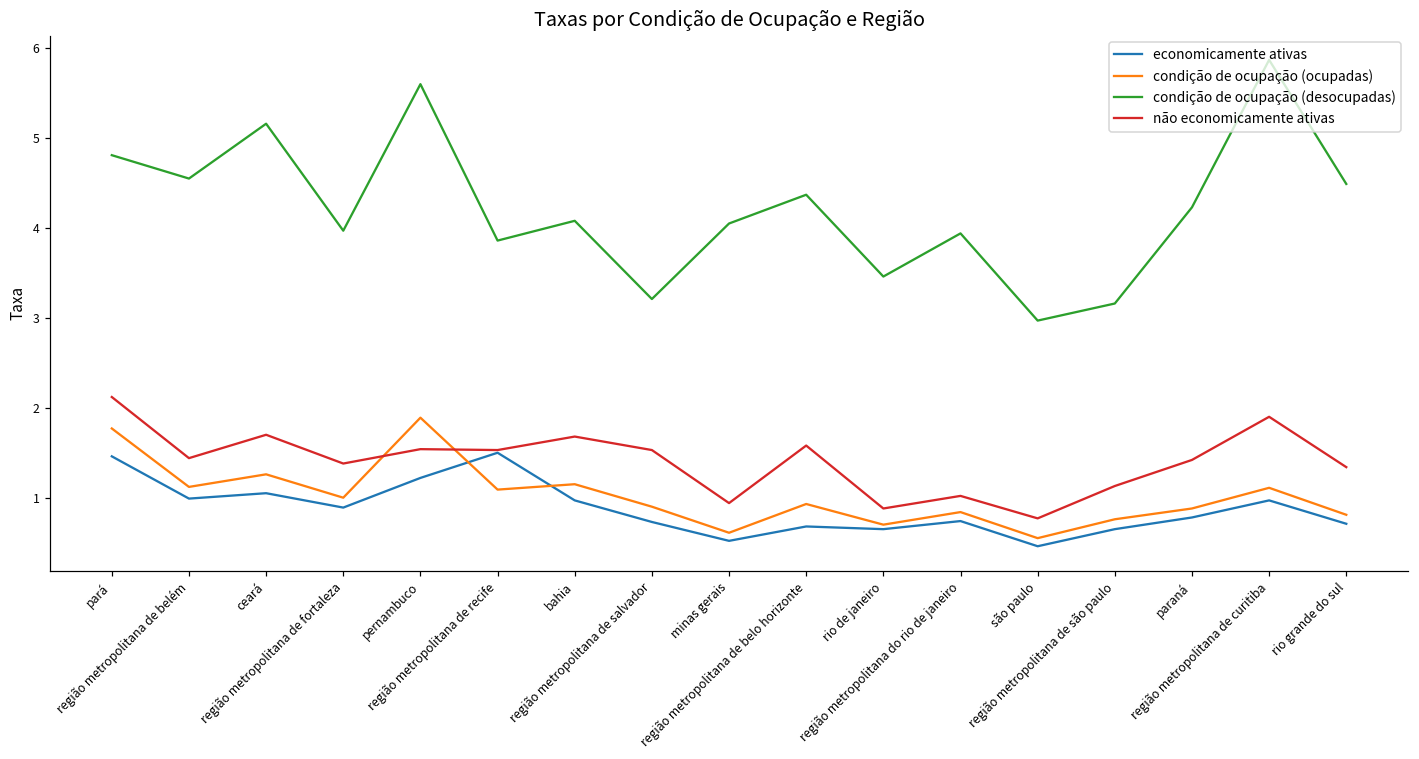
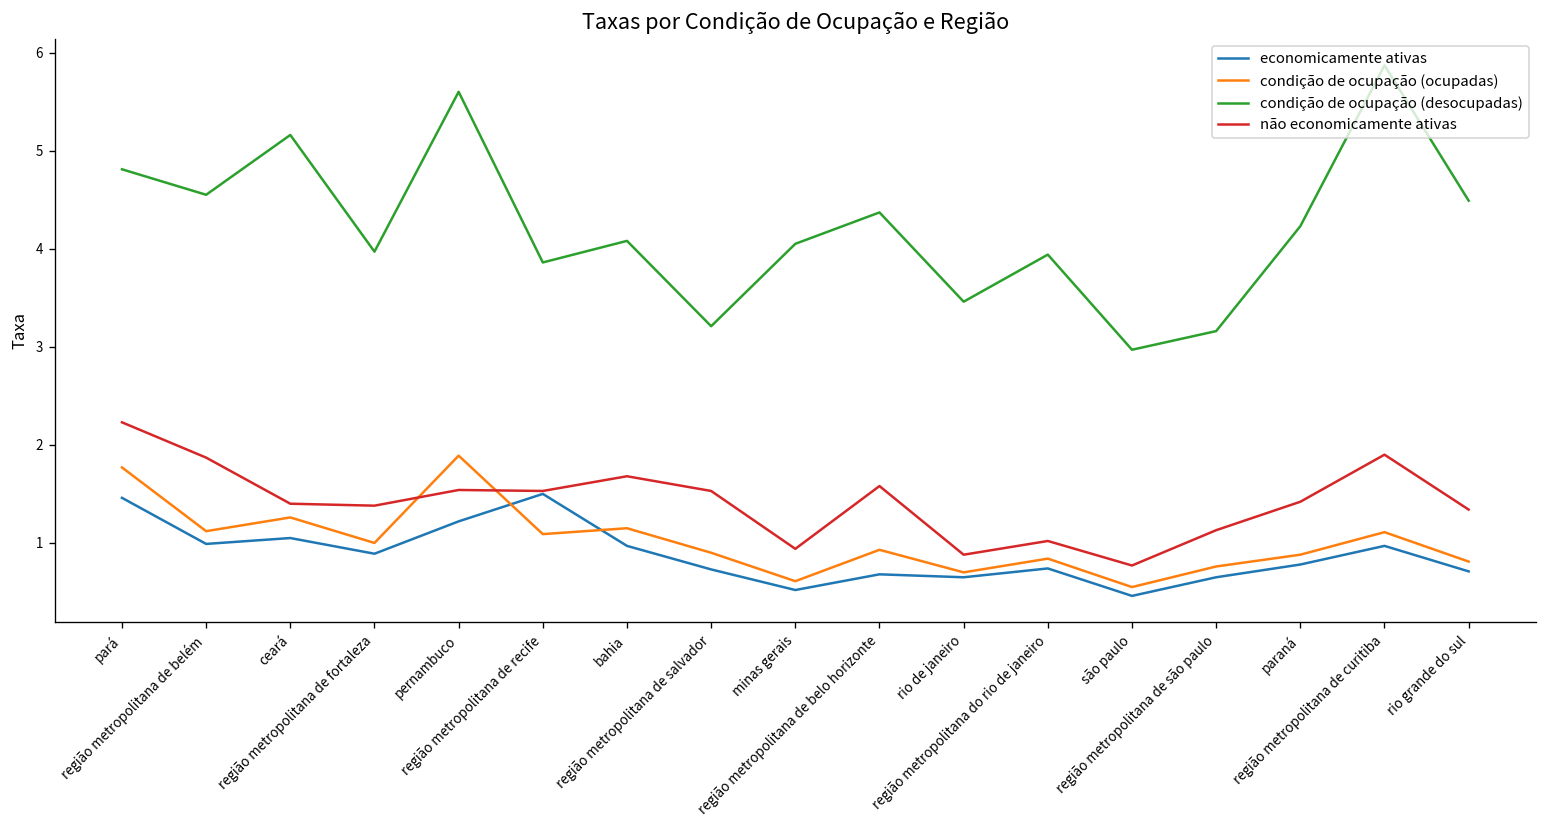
não economicamente ativas, pará: 2.1 -> 2.2
não economicamente ativas, região metropolitana de belém: 1.4 -> 1.9
não economicamente ativas, ceará: 1.7 -> 1.4
